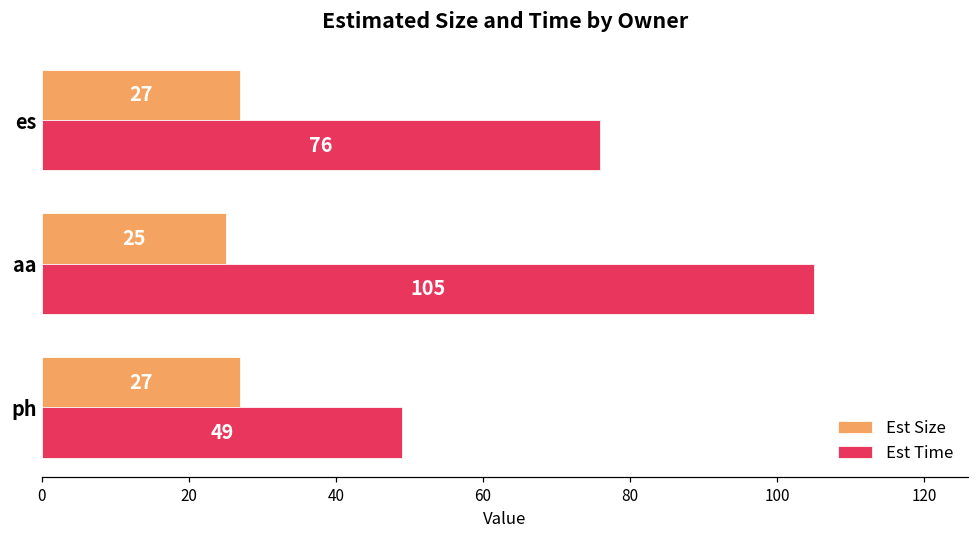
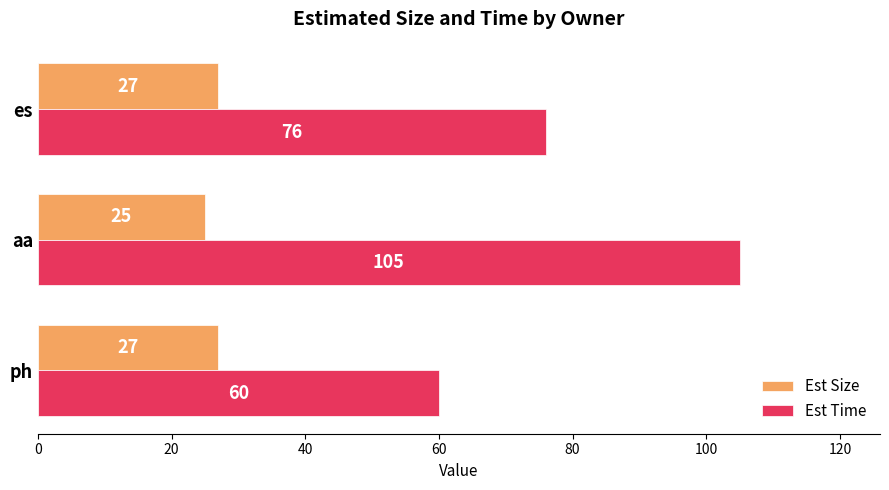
Est Time, ph: 49 -> 60
